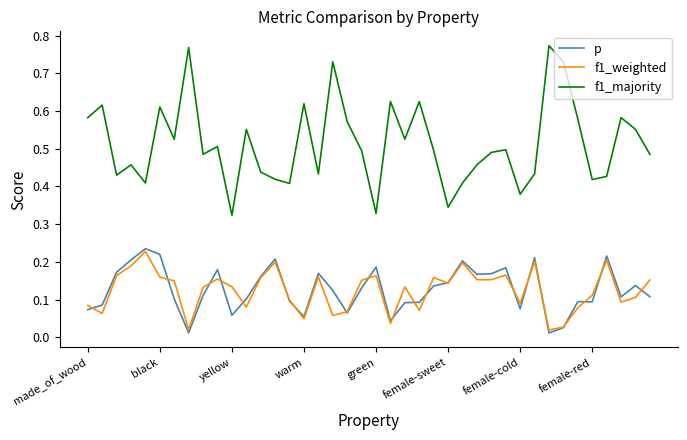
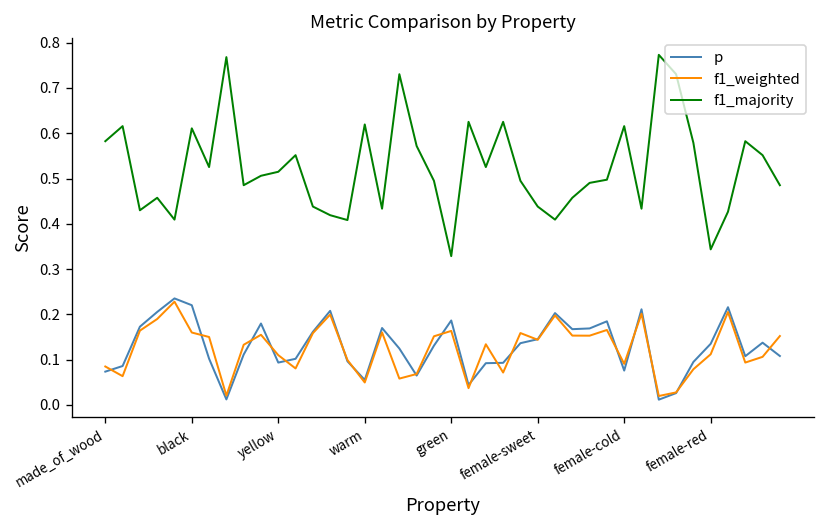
p, yellow: 0.06 -> 0.09
f1_weighted, yellow: 0.13 -> 0.11
f1_majority, yellow: 0.32 -> 0.51
f1_majority, female-sweet: 0.35 -> 0.44
f1_majority, female-cold: 0.38 -> 0.62
p, female-red: 0.09 -> 0.13
f1_majority, female-red: 0.42 -> 0.34
